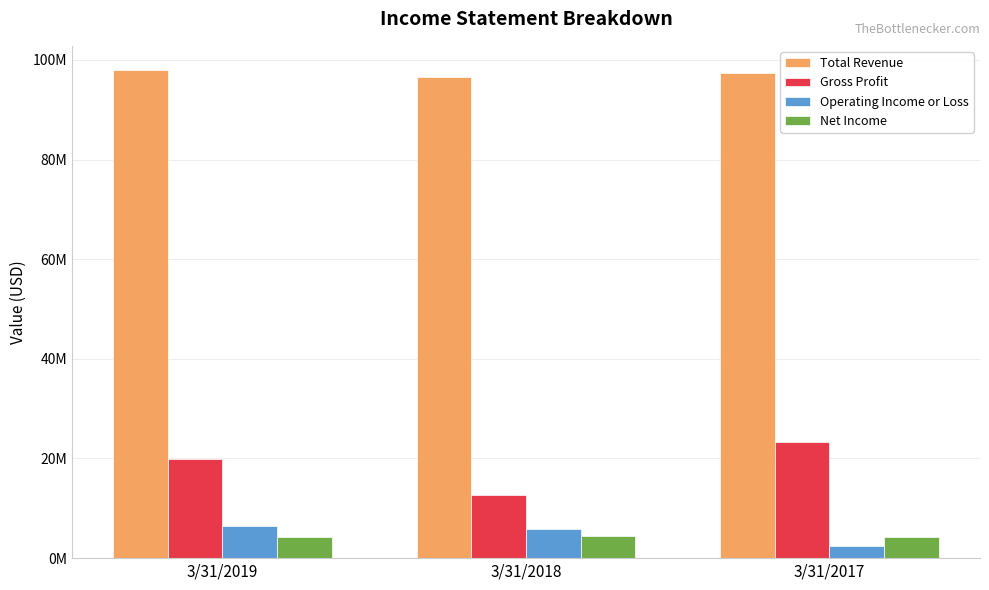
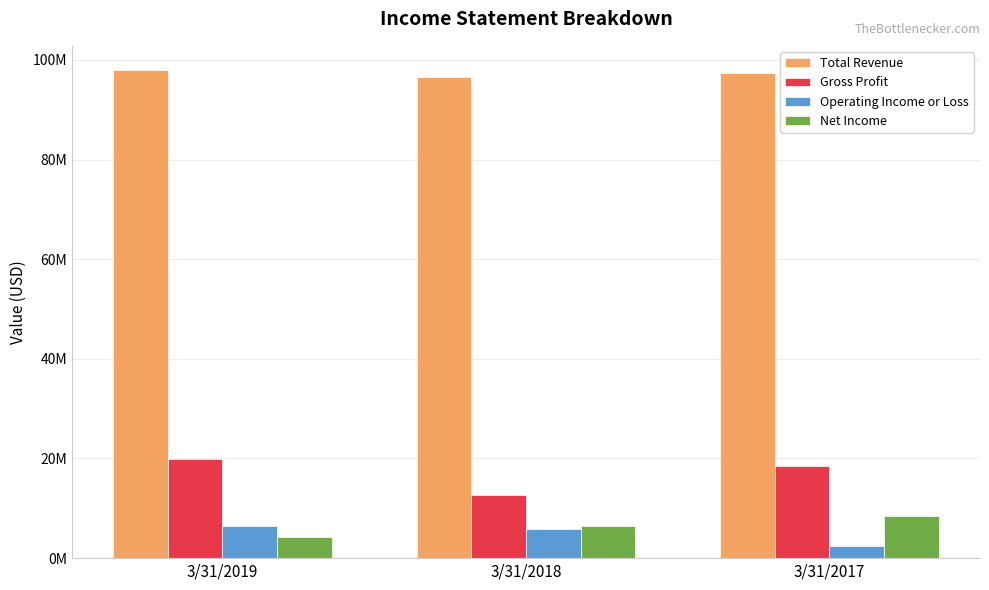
Net Income, 3/31/2018: 4000000 -> 6000000
Gross Profit, 3/31/2017: 23000000 -> 18000000
Net Income, 3/31/2017: 4000000 -> 8000000
